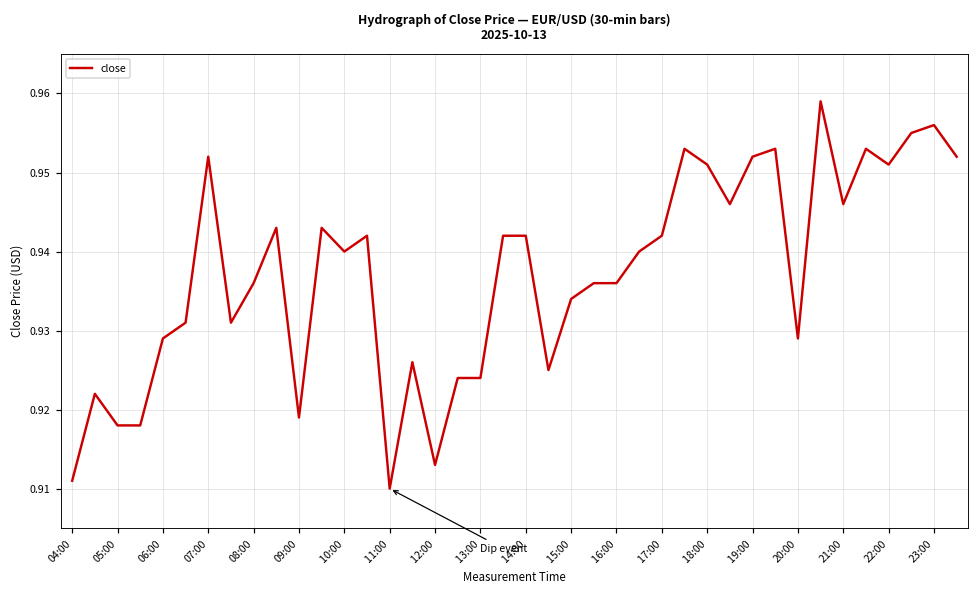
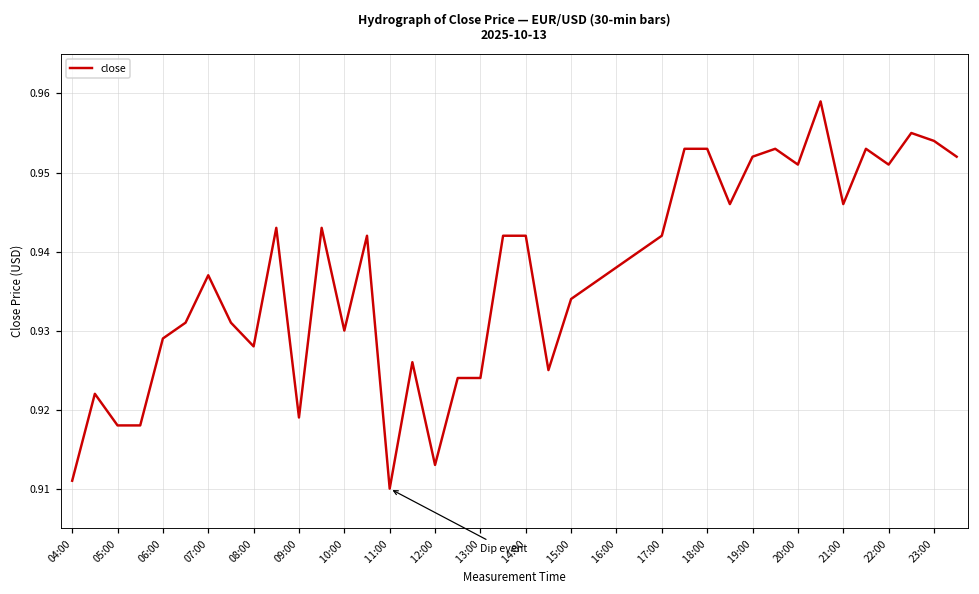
07:00: 0.952 -> 0.937
08:00: 0.936 -> 0.928
10:00: 0.94 -> 0.93
16:00: 0.936 -> 0.938
18:00: 0.951 -> 0.953
20:00: 0.929 -> 0.951
23:00: 0.956 -> 0.954
